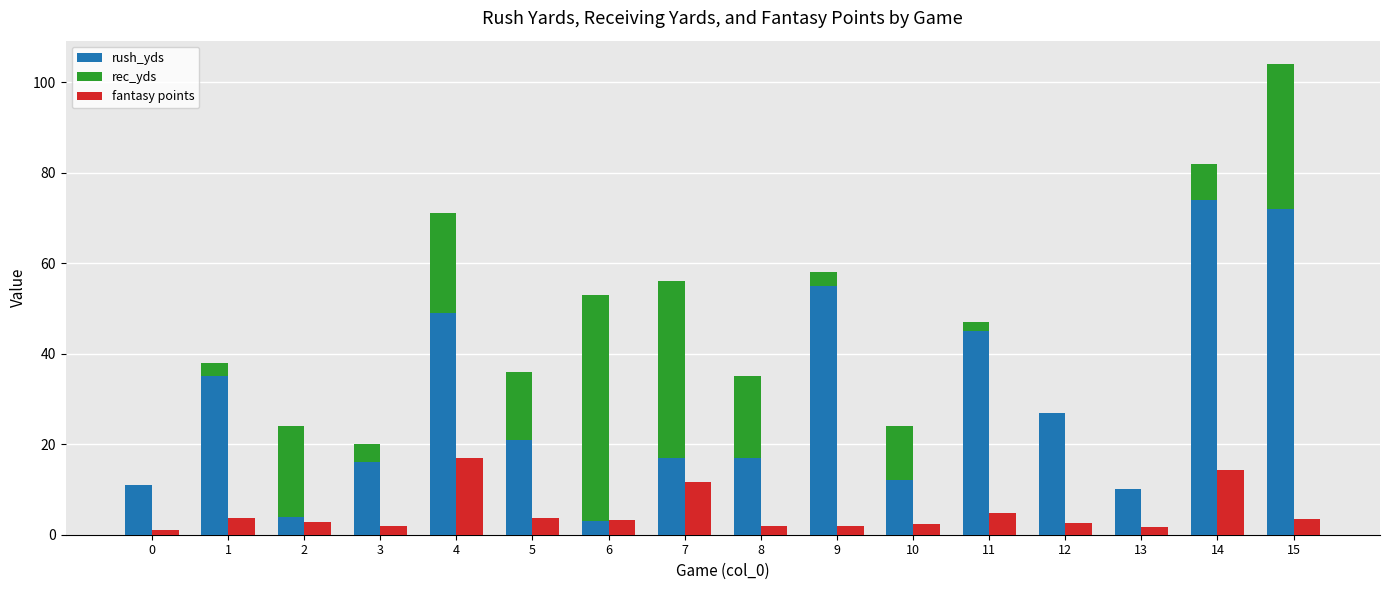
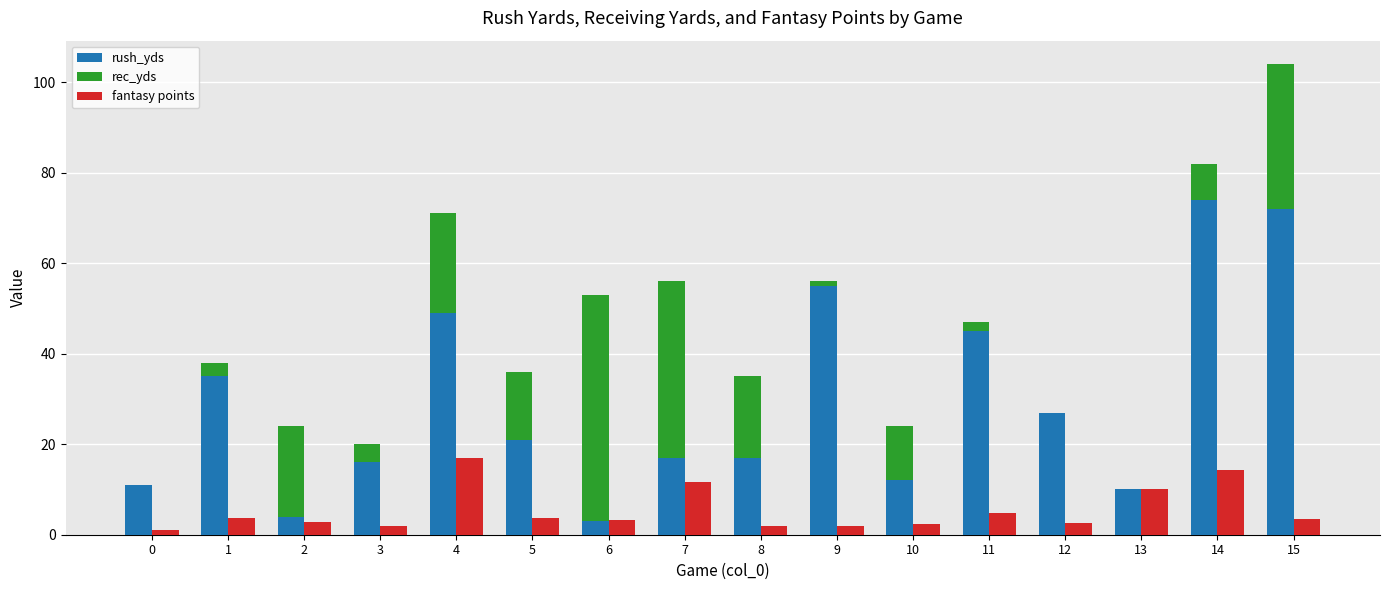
rec_yds, 9: 3 -> 1
fantasy points, 13: 2 -> 10
